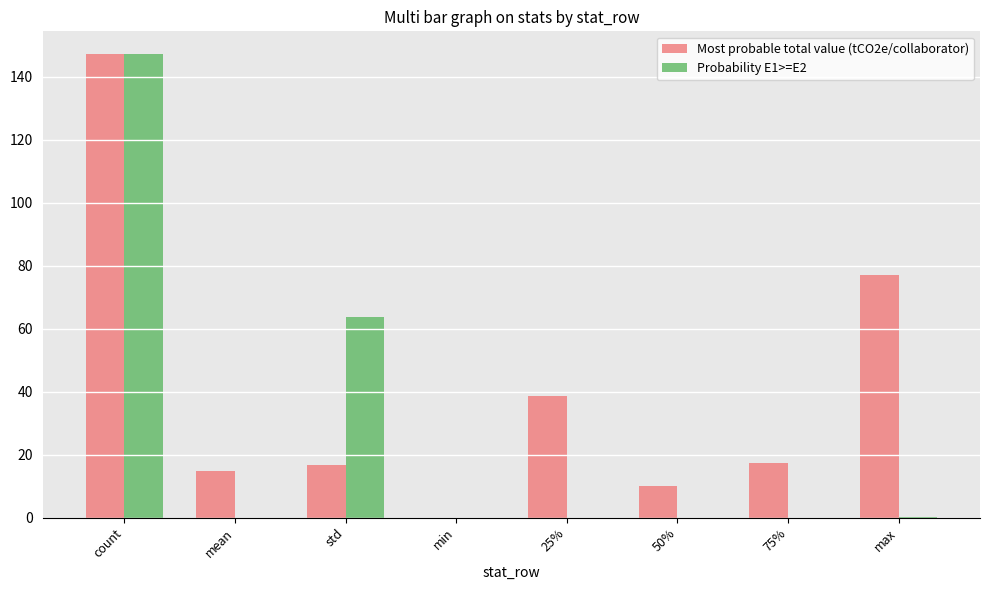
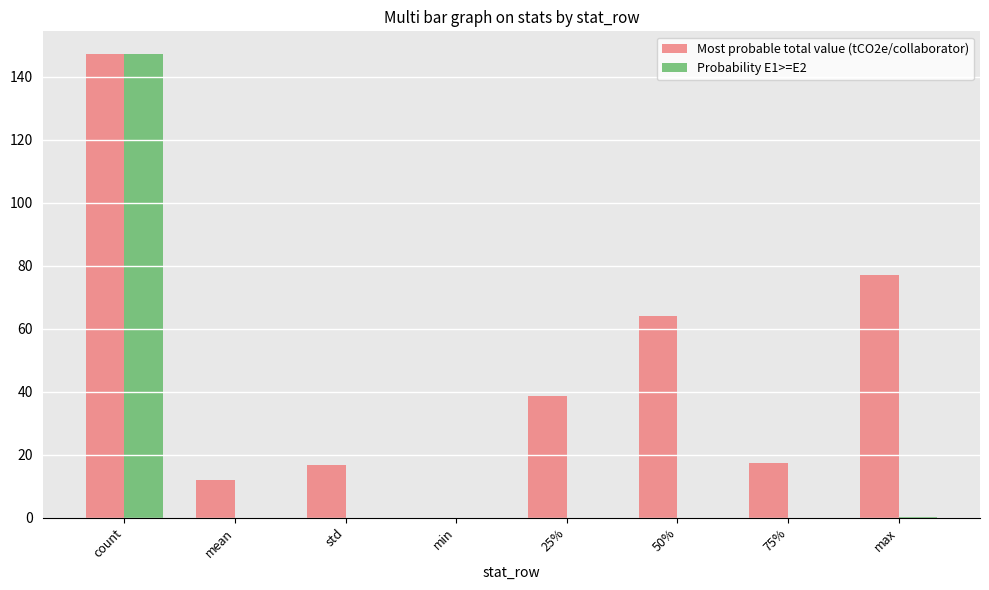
Most probable total value (tCO2e/collaborator), mean: 15 -> 12
Probability E1>=E2, std: 64 -> 0
Most probable total value (tCO2e/collaborator), 50%: 10 -> 64
